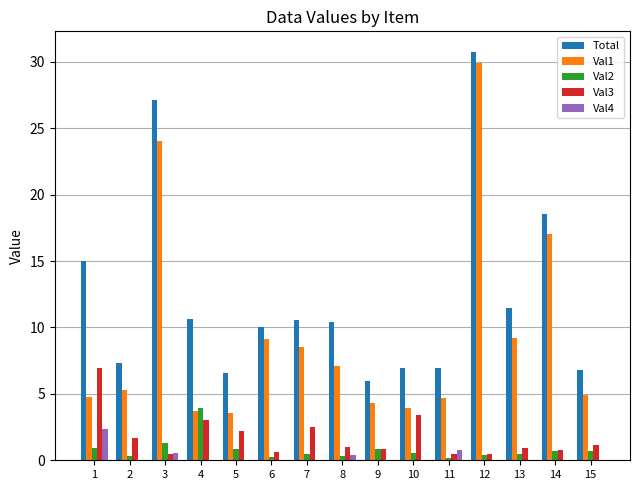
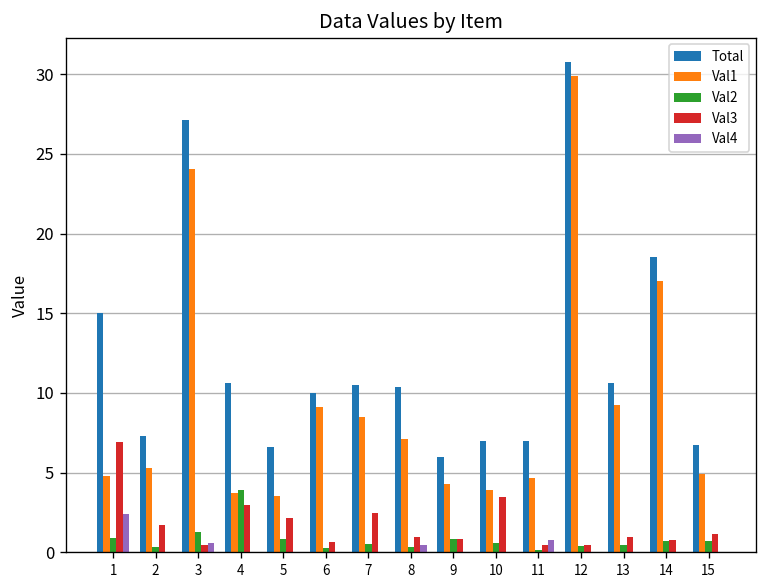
Total, 13: 11.5 -> 10.7
